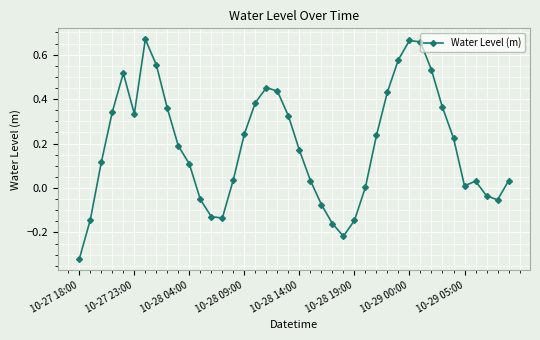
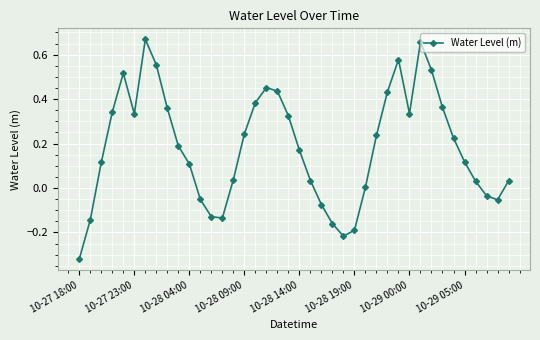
10-28 19:00: -0.15 -> -0.19
10-29 00:00: 0.66 -> 0.33
10-29 05:00: 0.01 -> 0.12
